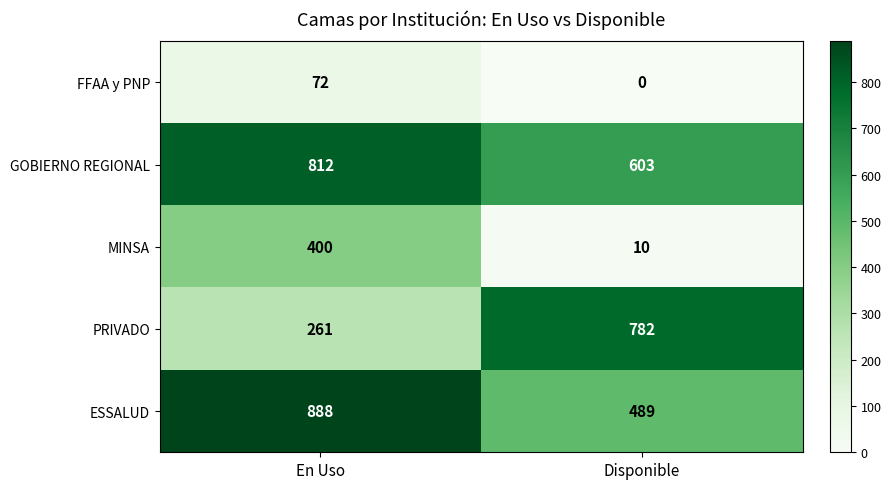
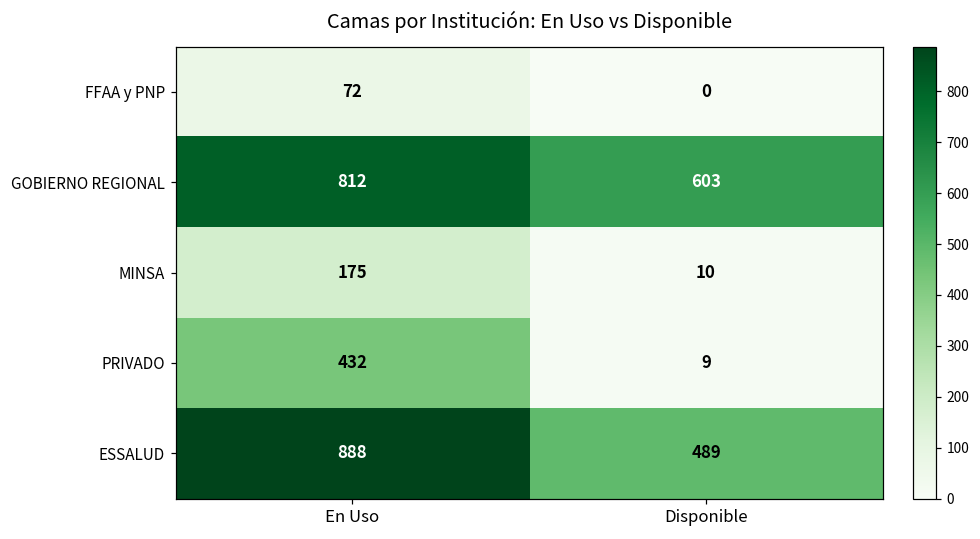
MINSA, En Uso: 400 -> 175
PRIVADO, En Uso: 261 -> 432
PRIVADO, Disponible: 782 -> 9
